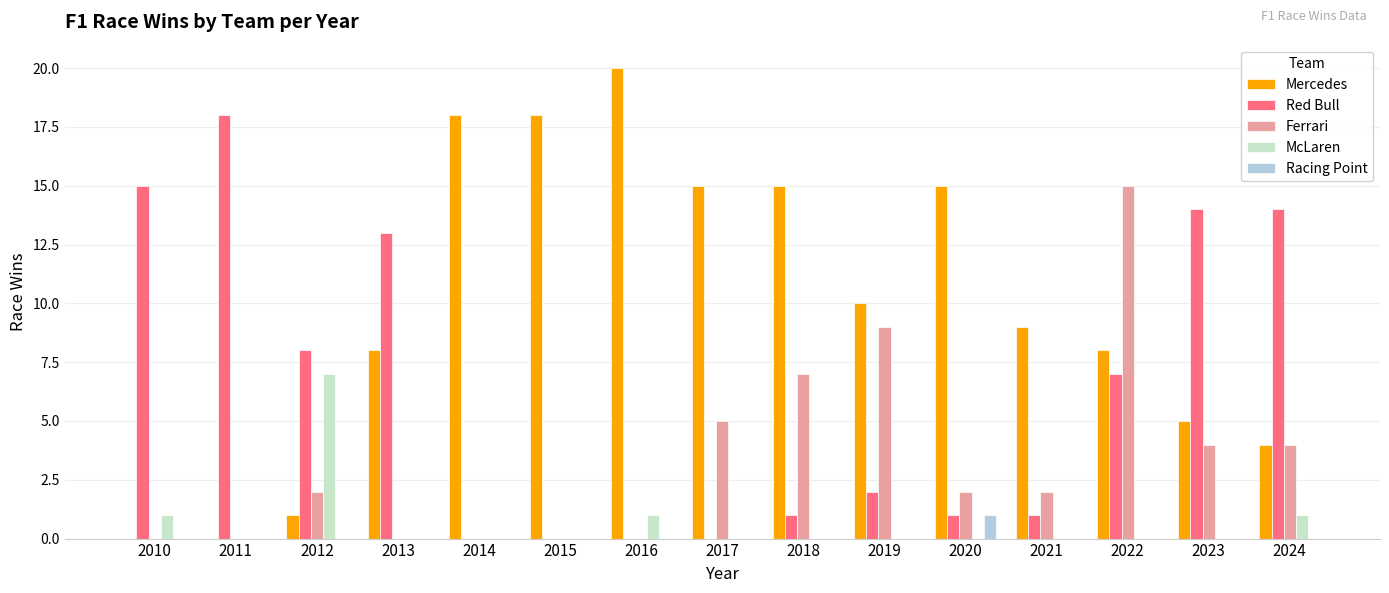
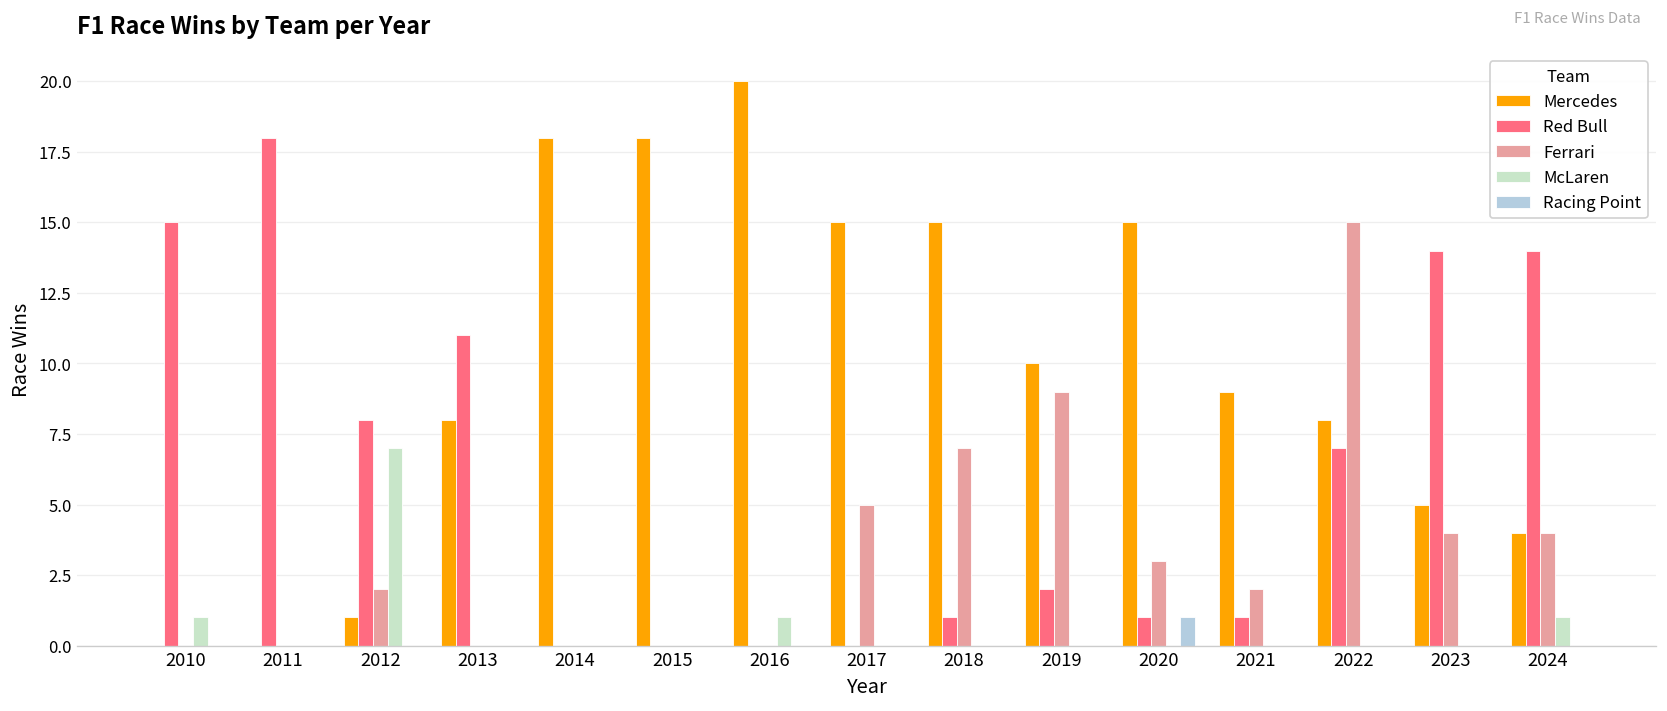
Red Bull, 2013: 13 -> 11
Ferrari, 2020: 2 -> 3
